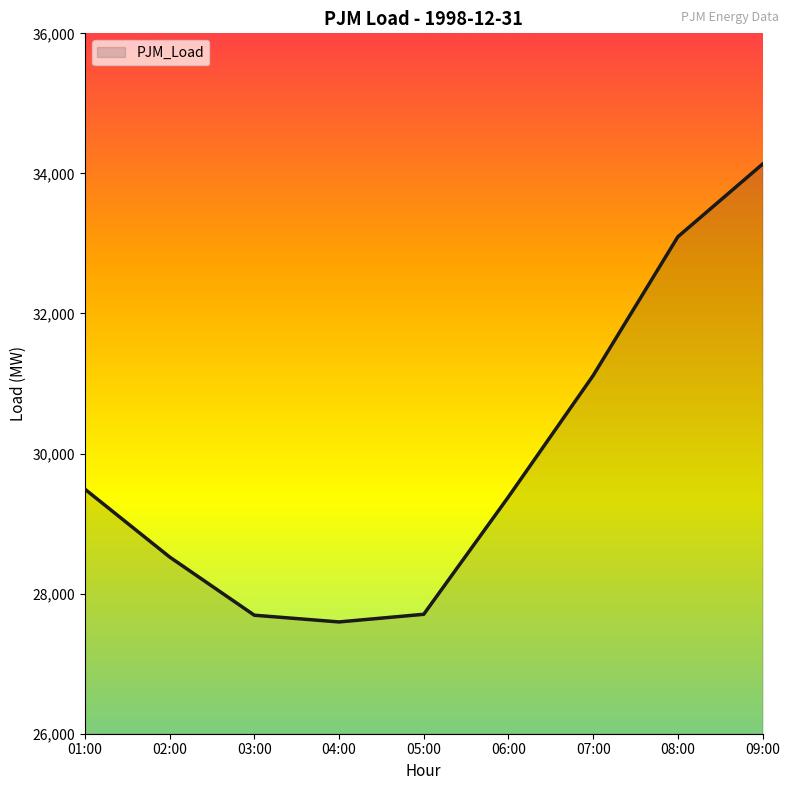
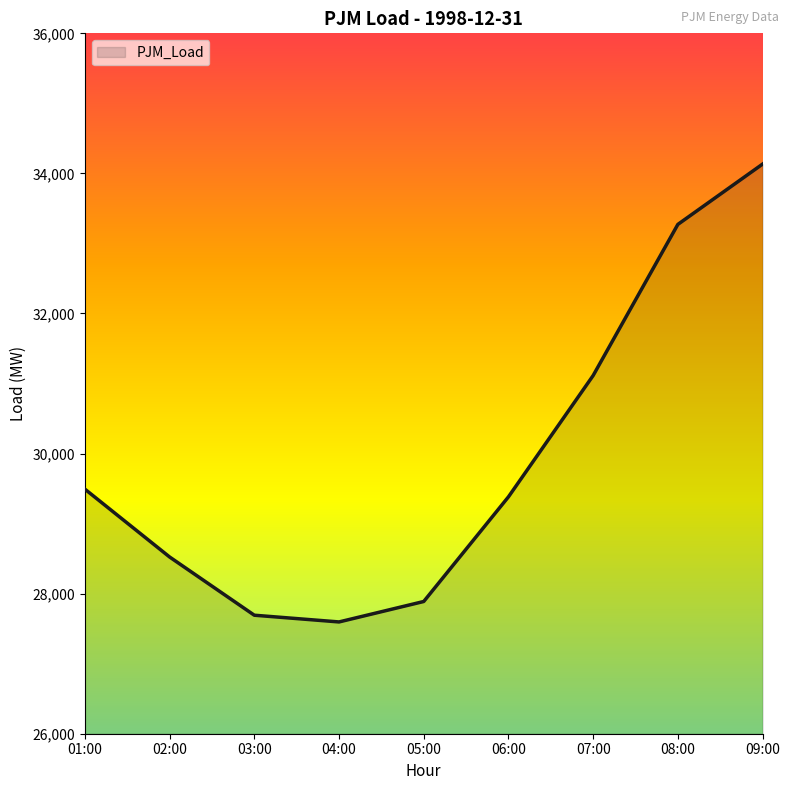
05:00: 27,700 -> 27,900
08:00: 33,100 -> 33,300
